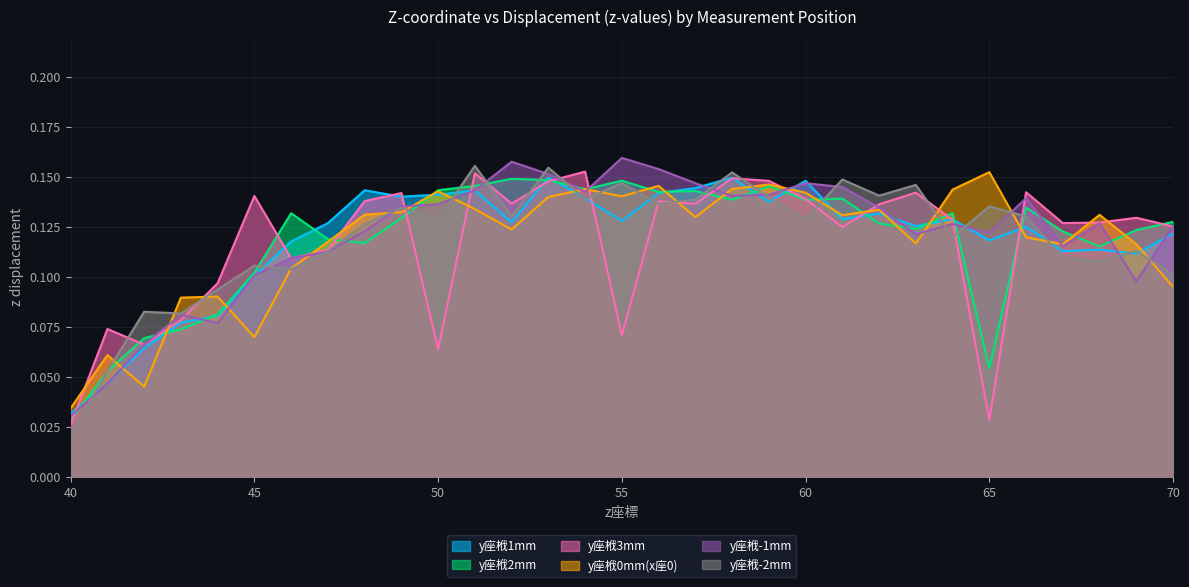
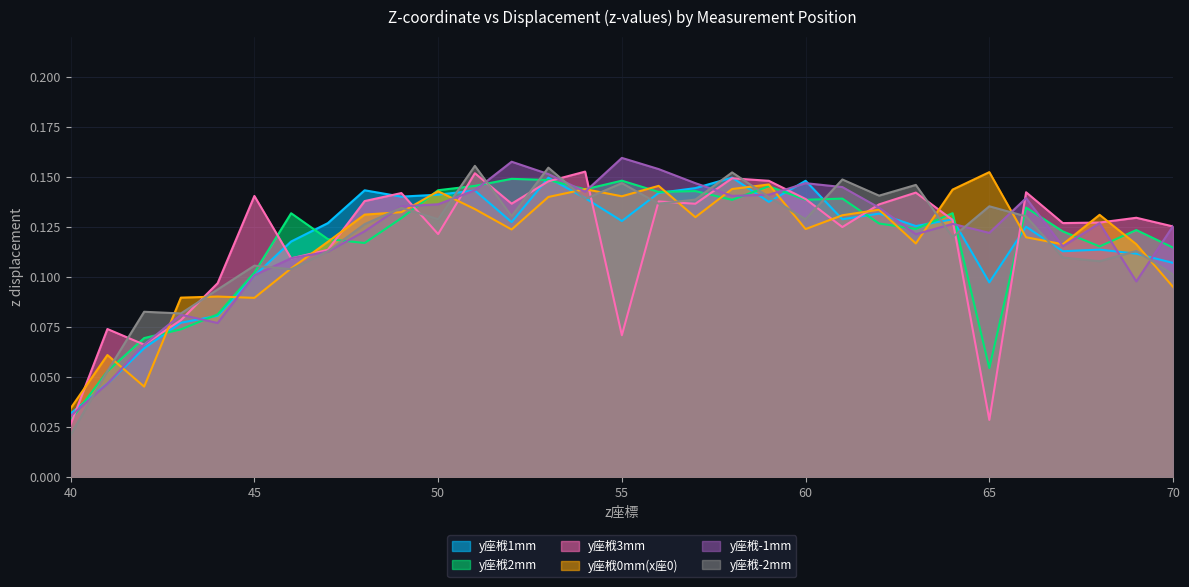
y座栰0mm(x座0), 45: 0.070 -> 0.089
y座栰3mm, 50: 0.064 -> 0.121
y座栰0mm(x座0), 60: 0.142 -> 0.124
y座栰1mm, 65: 0.118 -> 0.097
y座栰1mm, 70: 0.122 -> 0.107
y座栰2mm, 70: 0.127 -> 0.115
